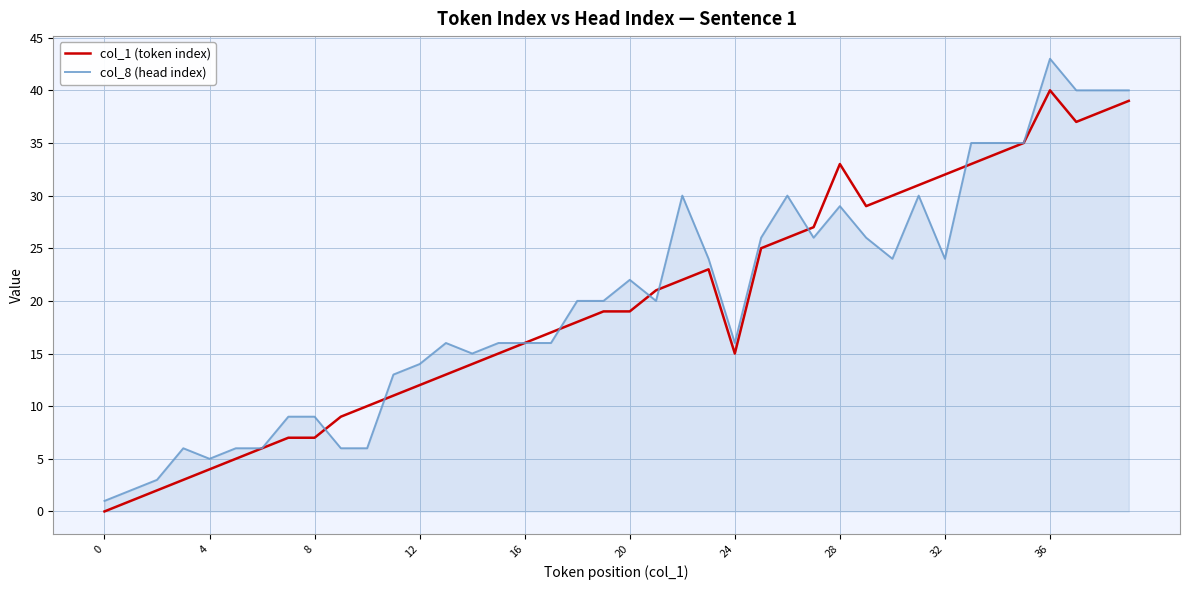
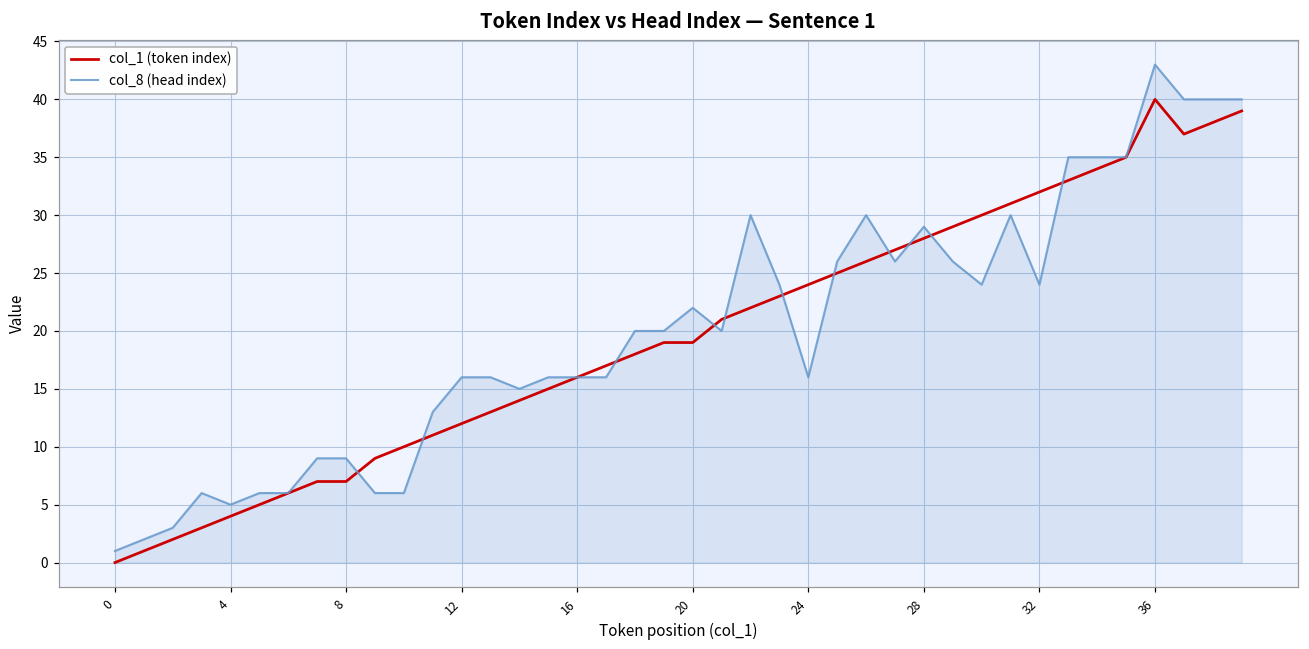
col_8 (head index), 12: 14 -> 16
col_1 (token index), 24: 15 -> 24
col_1 (token index), 28: 33 -> 28
